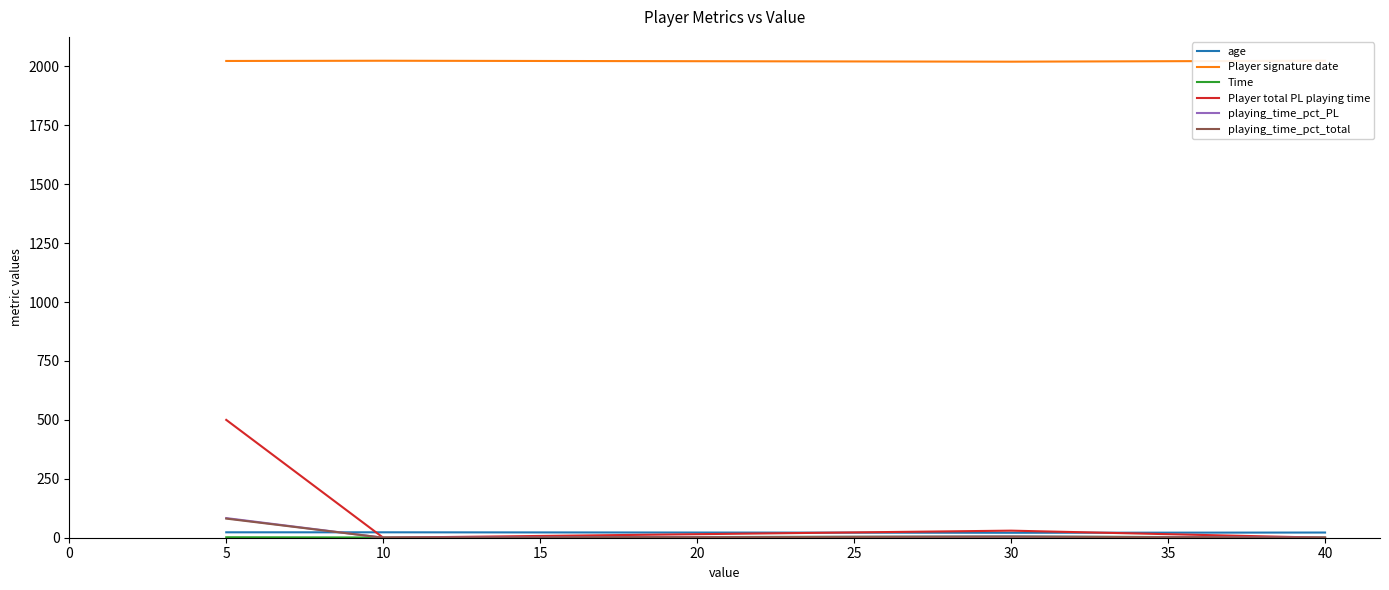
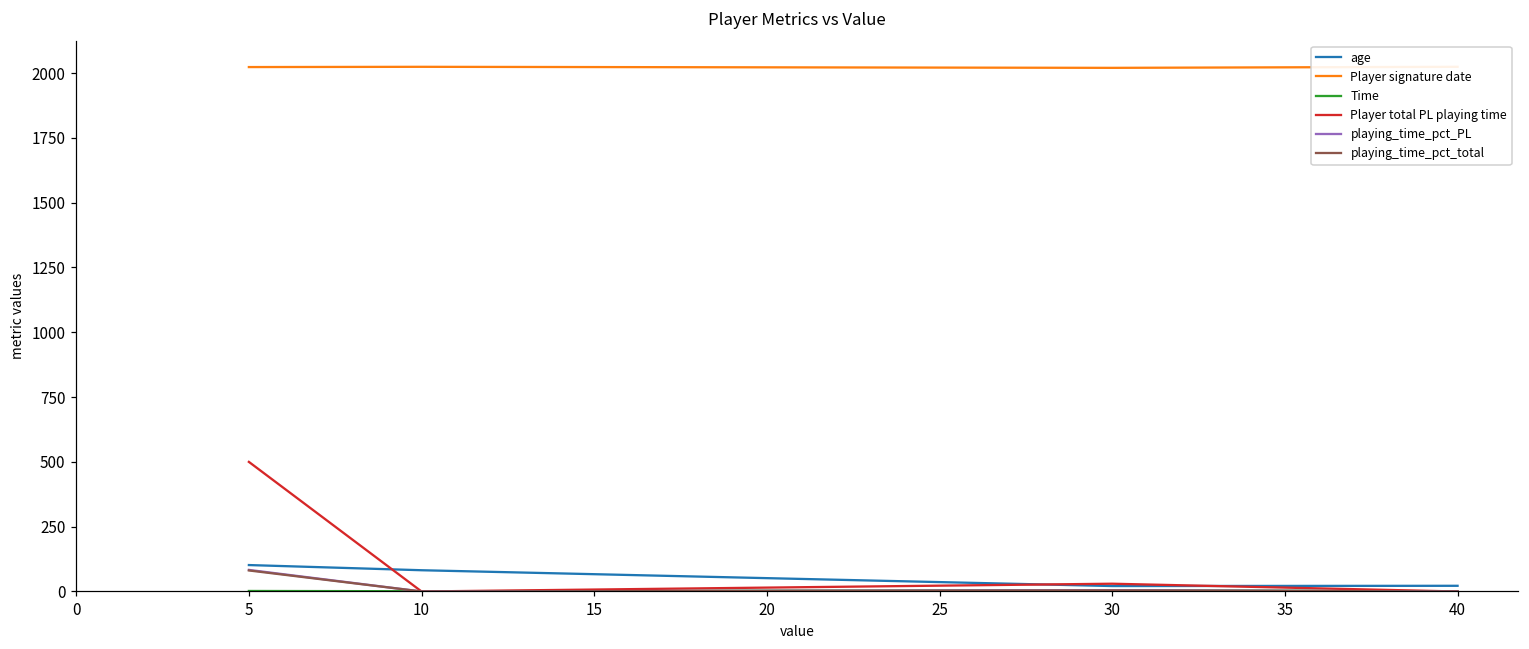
age, 5: 20 -> 100
age, 10: 20 -> 80
